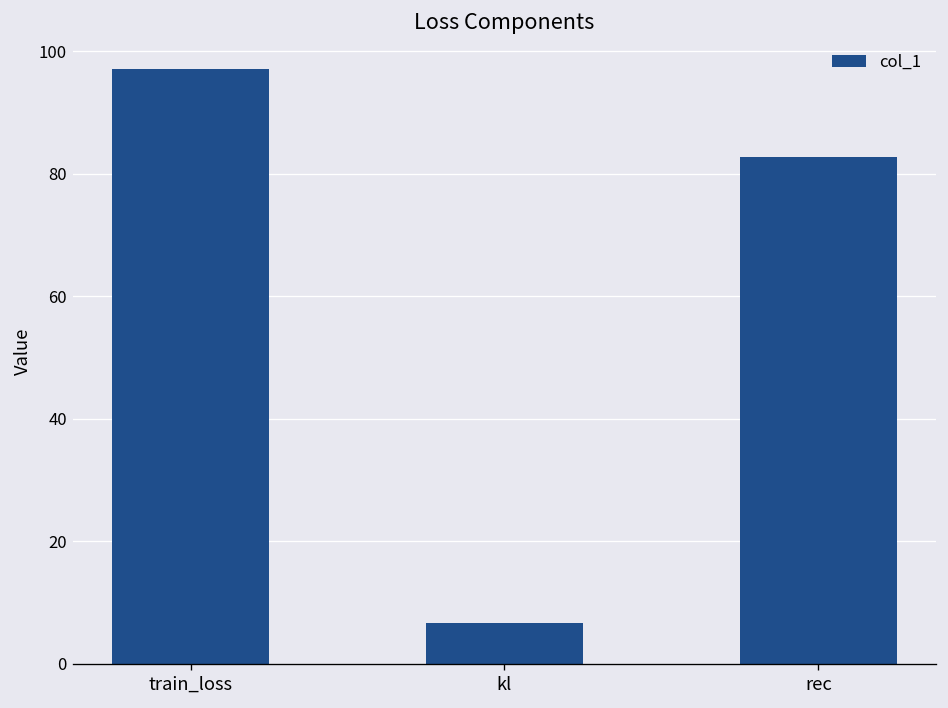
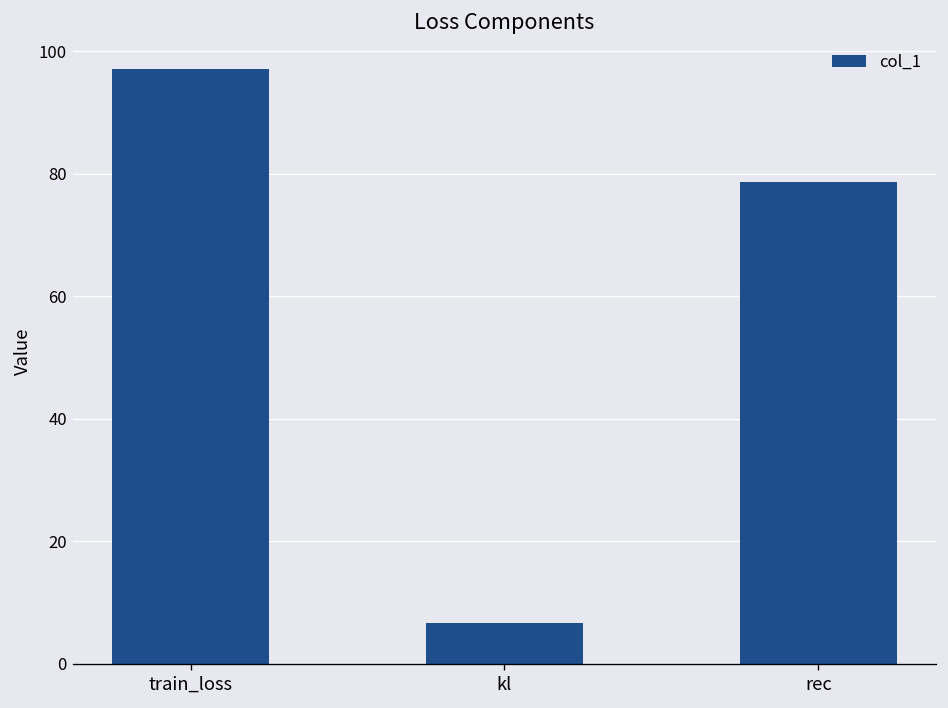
rec: 83 -> 79
